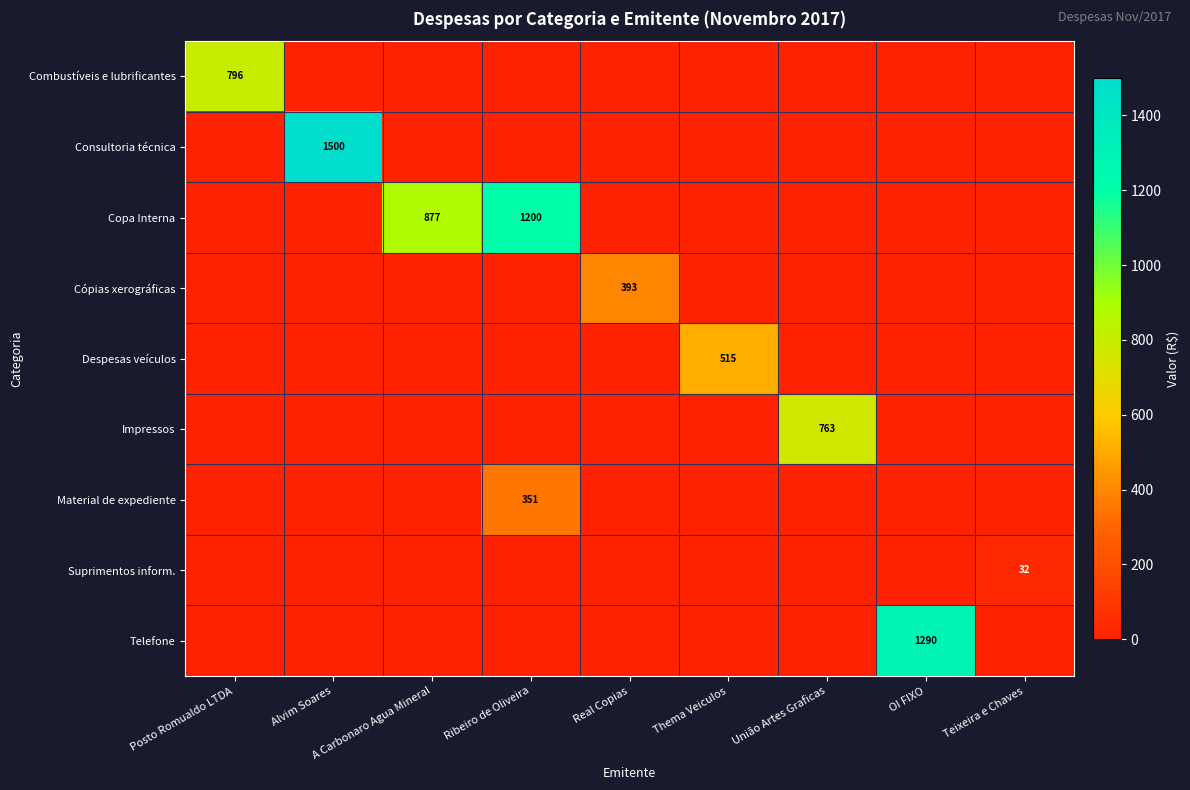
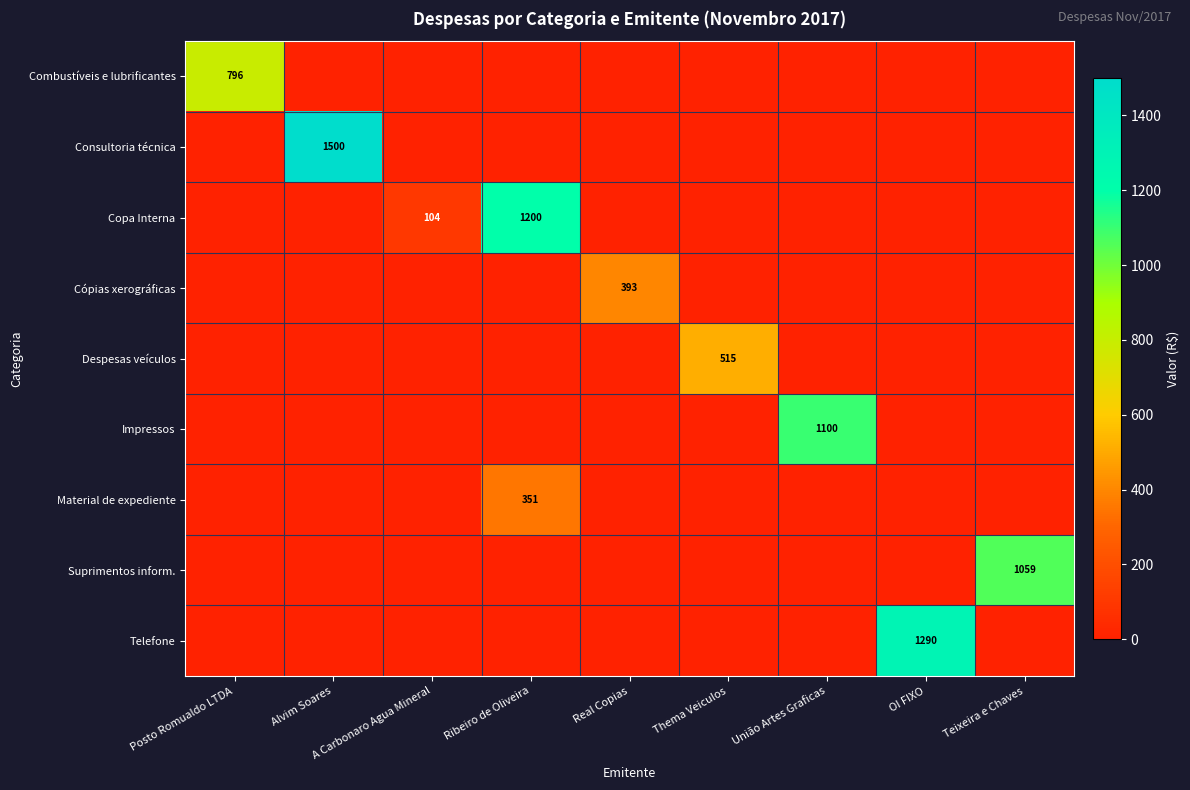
Copa Interna, A Carbonaro Agua Mineral: 877 -> 104
Impressos, União Artes Graficas: 763 -> 1100
Suprimentos inform., Teixeira e Chaves: 32 -> 1059
